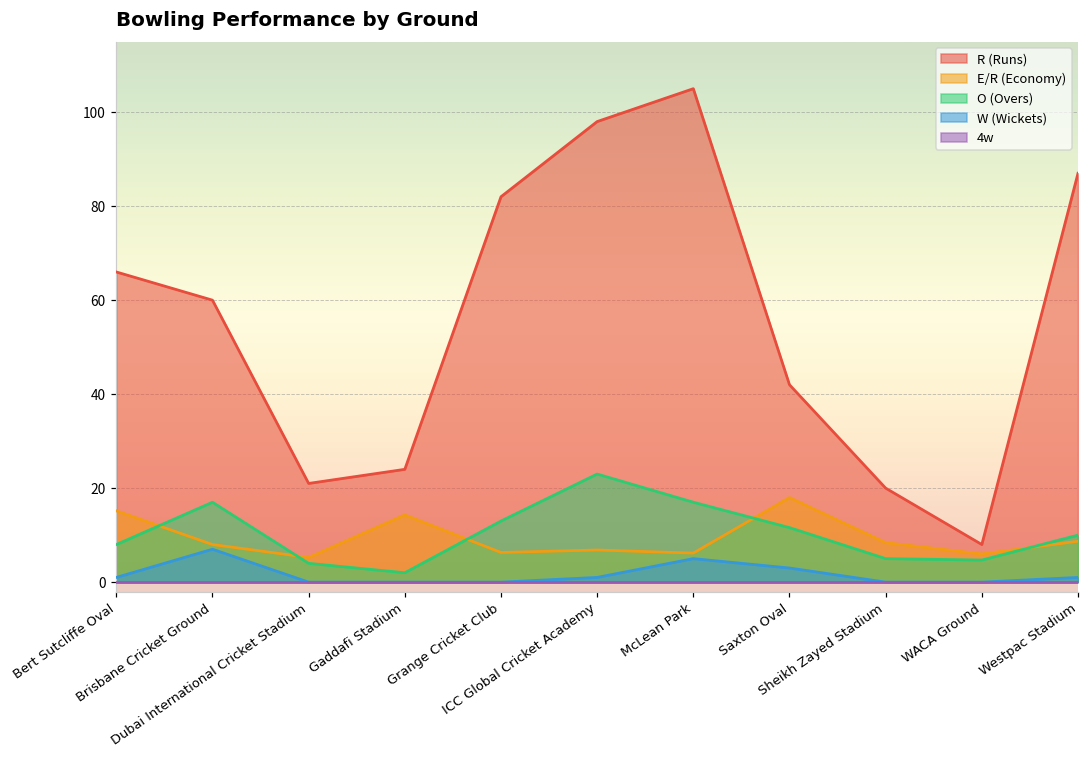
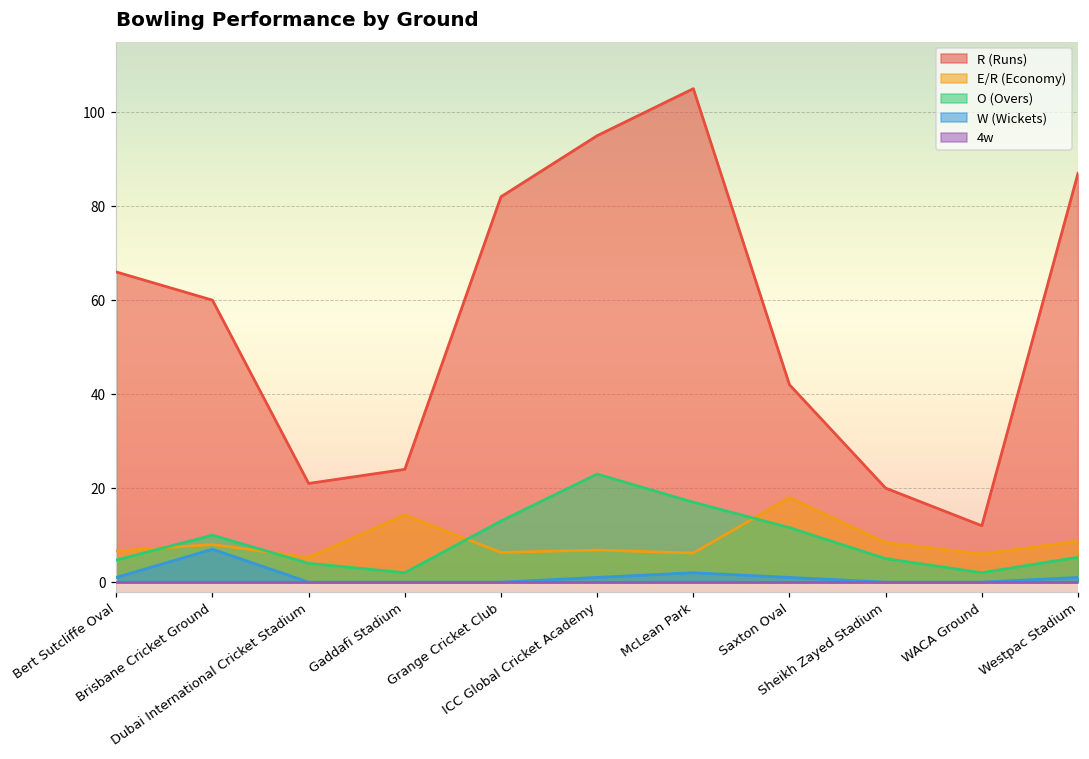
E/R (Economy), Bert Sutcliffe Oval: 15 -> 7
O (Overs), Bert Sutcliffe Oval: 8 -> 5
O (Overs), Brisbane Cricket Ground: 17 -> 10
R (Runs), ICC Global Cricket Academy: 98 -> 95
W (Wickets), McLean Park: 5 -> 2
W (Wickets), Saxton Oval: 3 -> 1
R (Runs), WACA Ground: 8 -> 12
O (Overs), WACA Ground: 5 -> 2
O (Overs), Westpac Stadium: 10 -> 5
